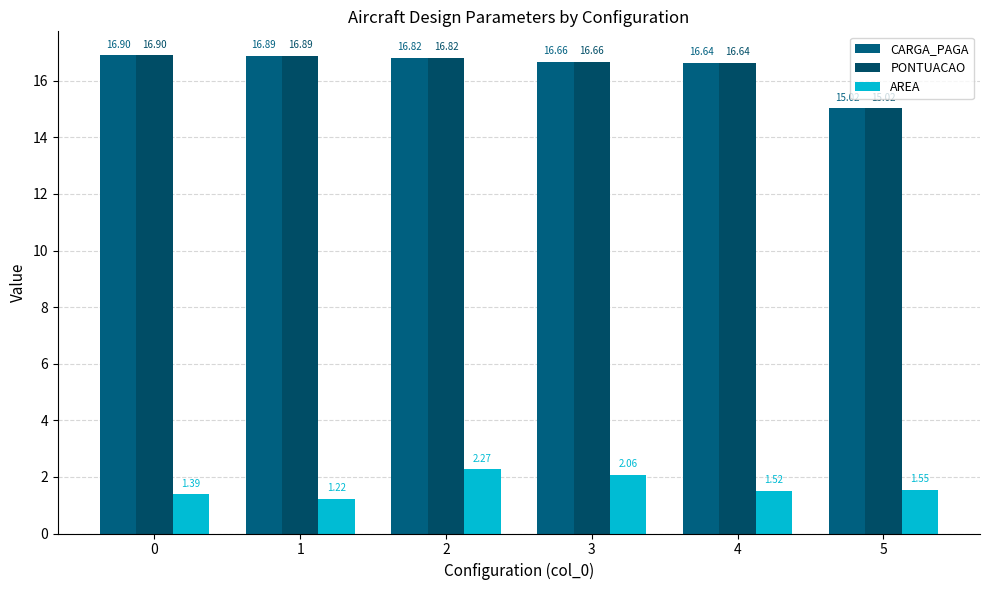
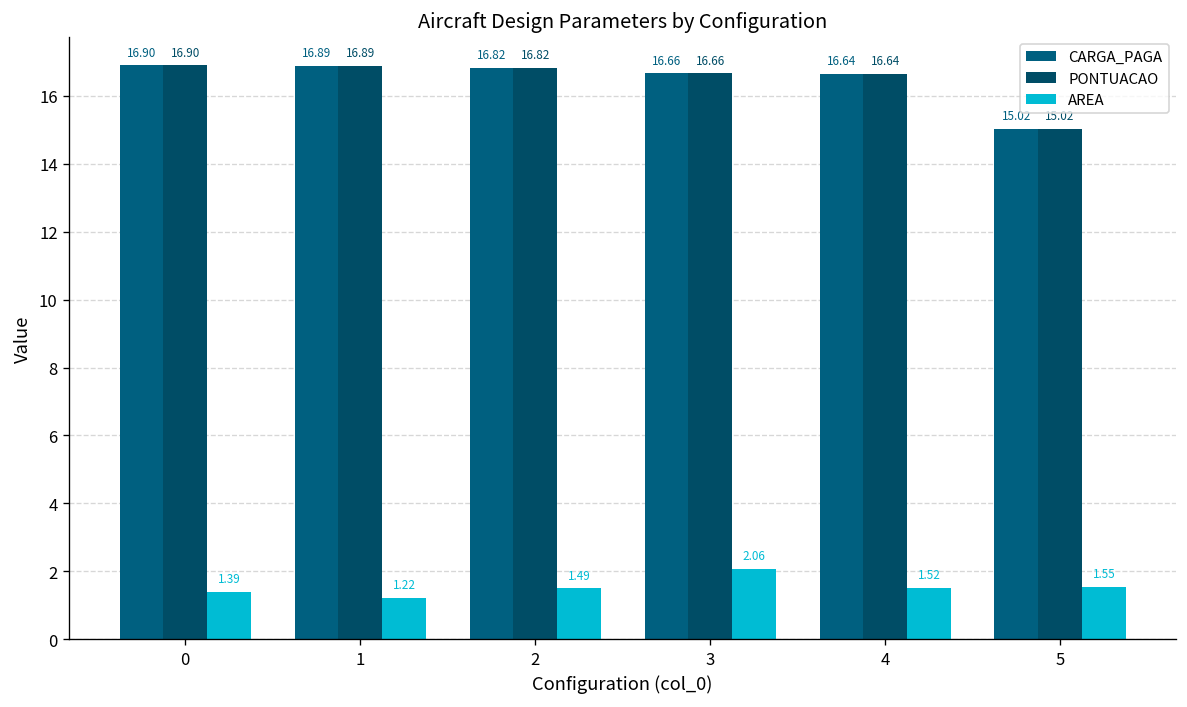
AREA, 2: 2.27 -> 1.49
